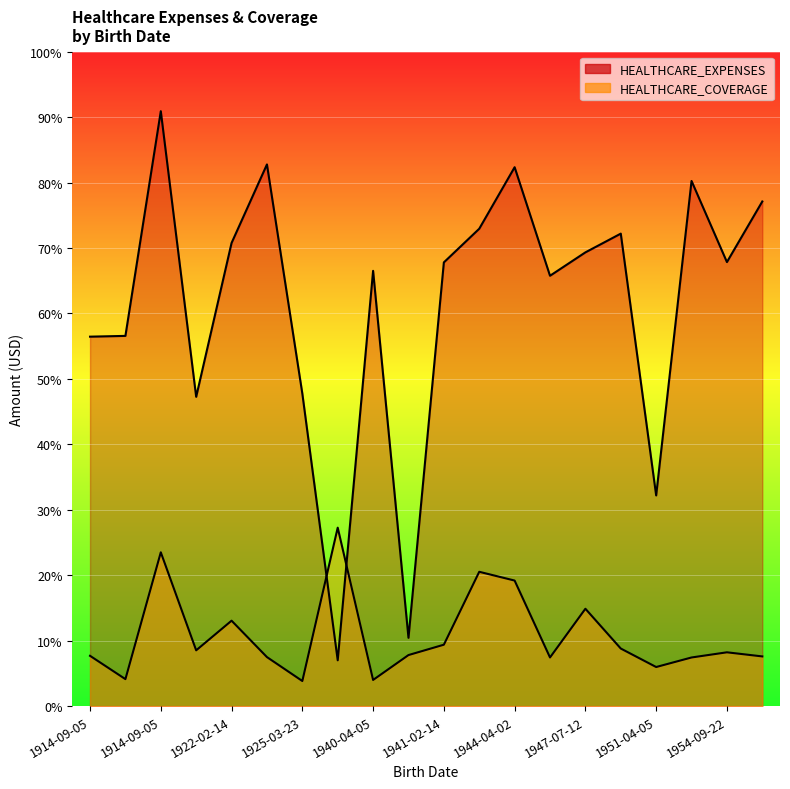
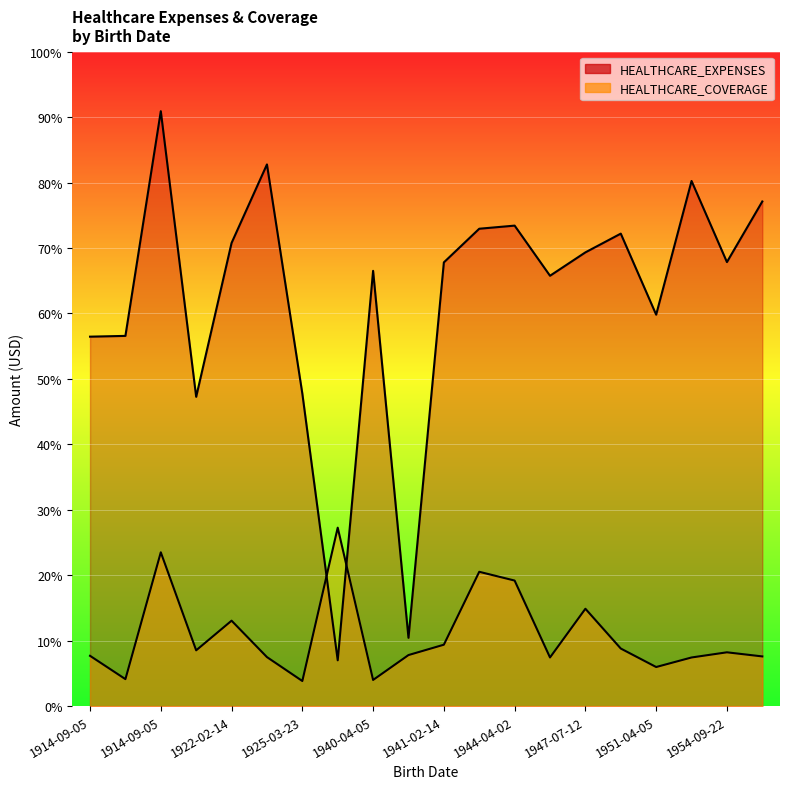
HEALTHCARE_EXPENSES, 1944-04-02: 82% -> 73%
HEALTHCARE_EXPENSES, 1951-04-05: 32% -> 60%
